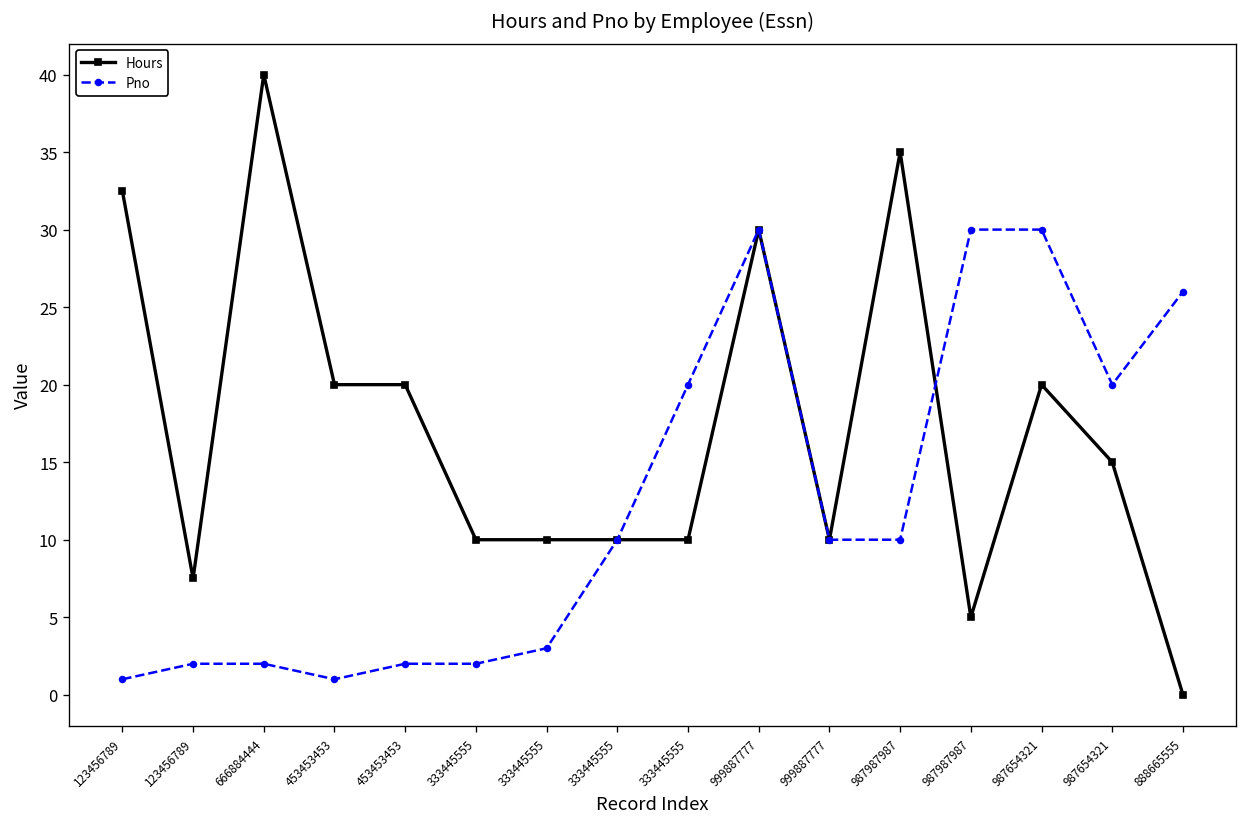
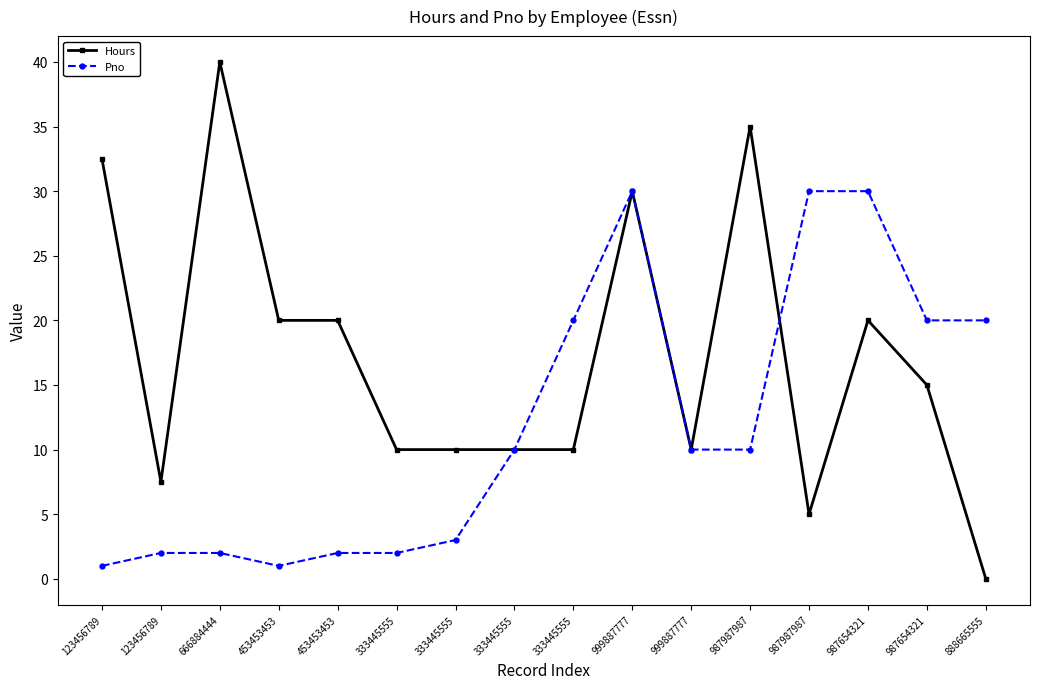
Pno, 888665555: 26 -> 20
